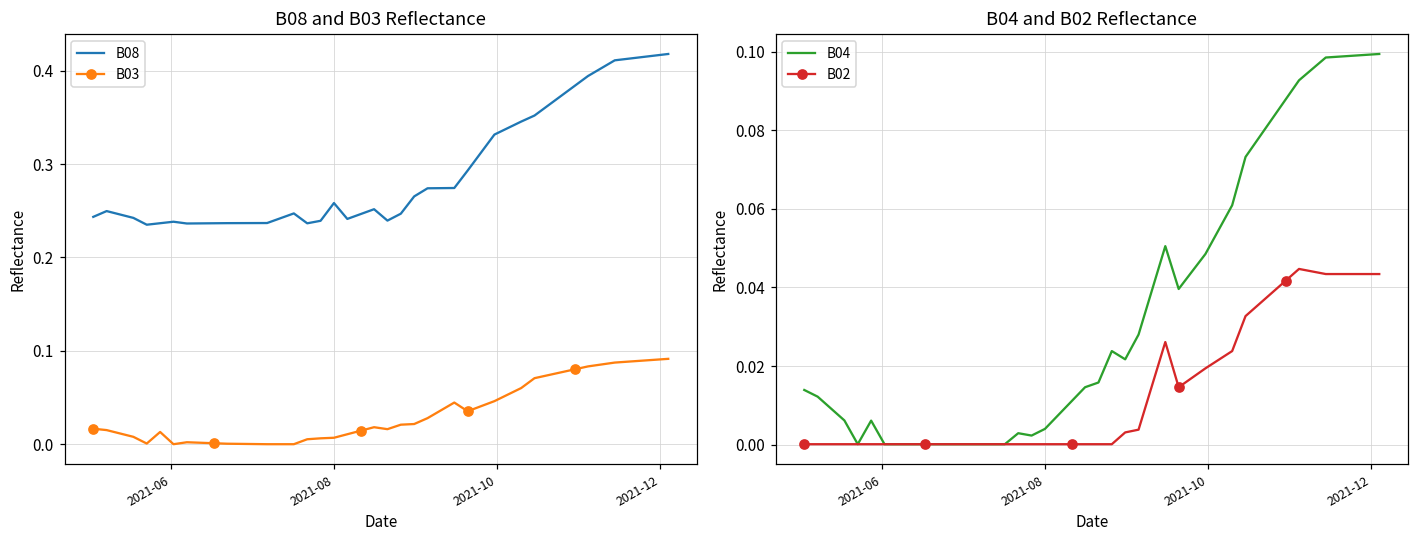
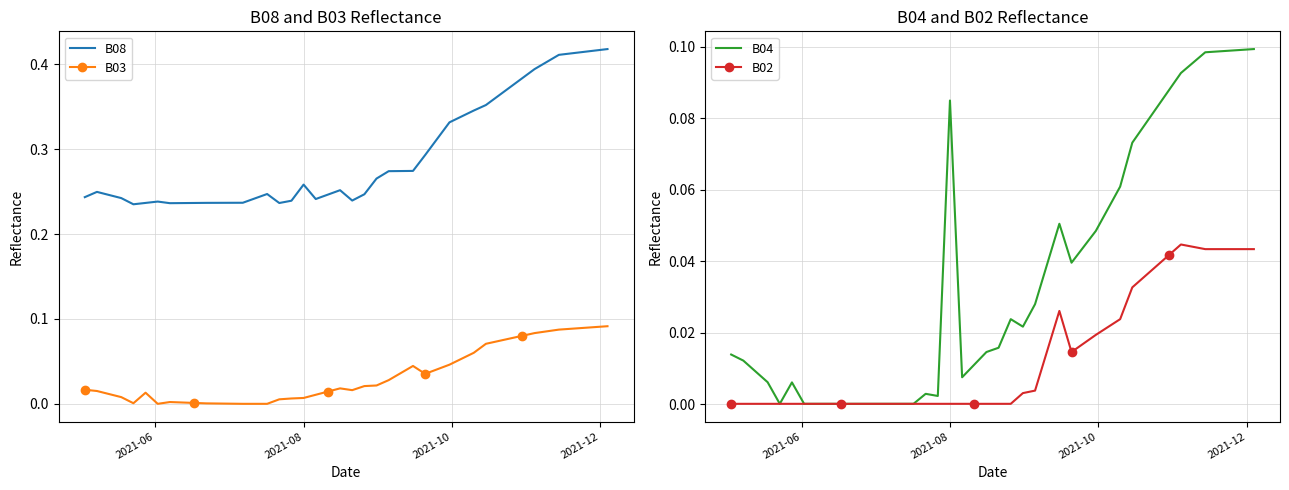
B04 and B02 Reflectance, B04, 2021-08: 0.004 -> 0.085
